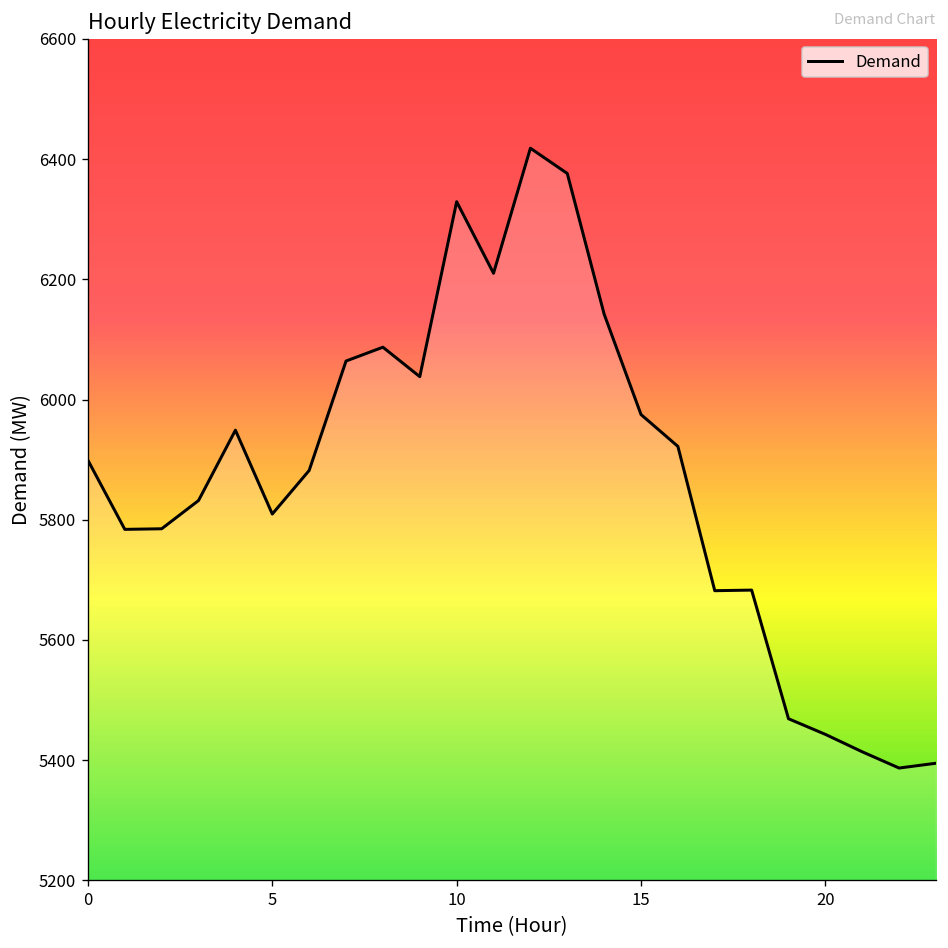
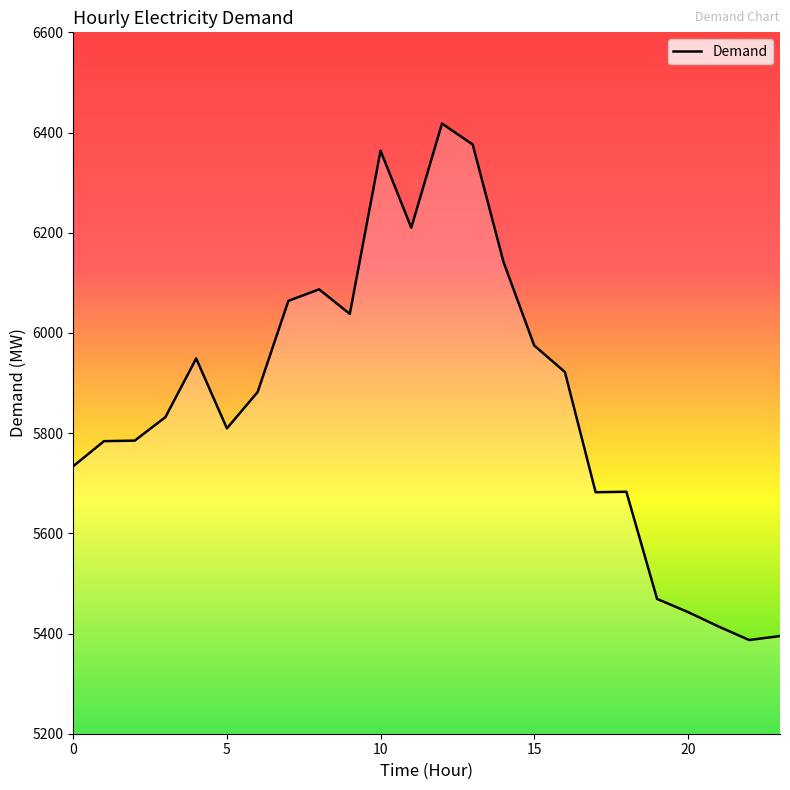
0: 5900 -> 5730
10: 6330 -> 6360
